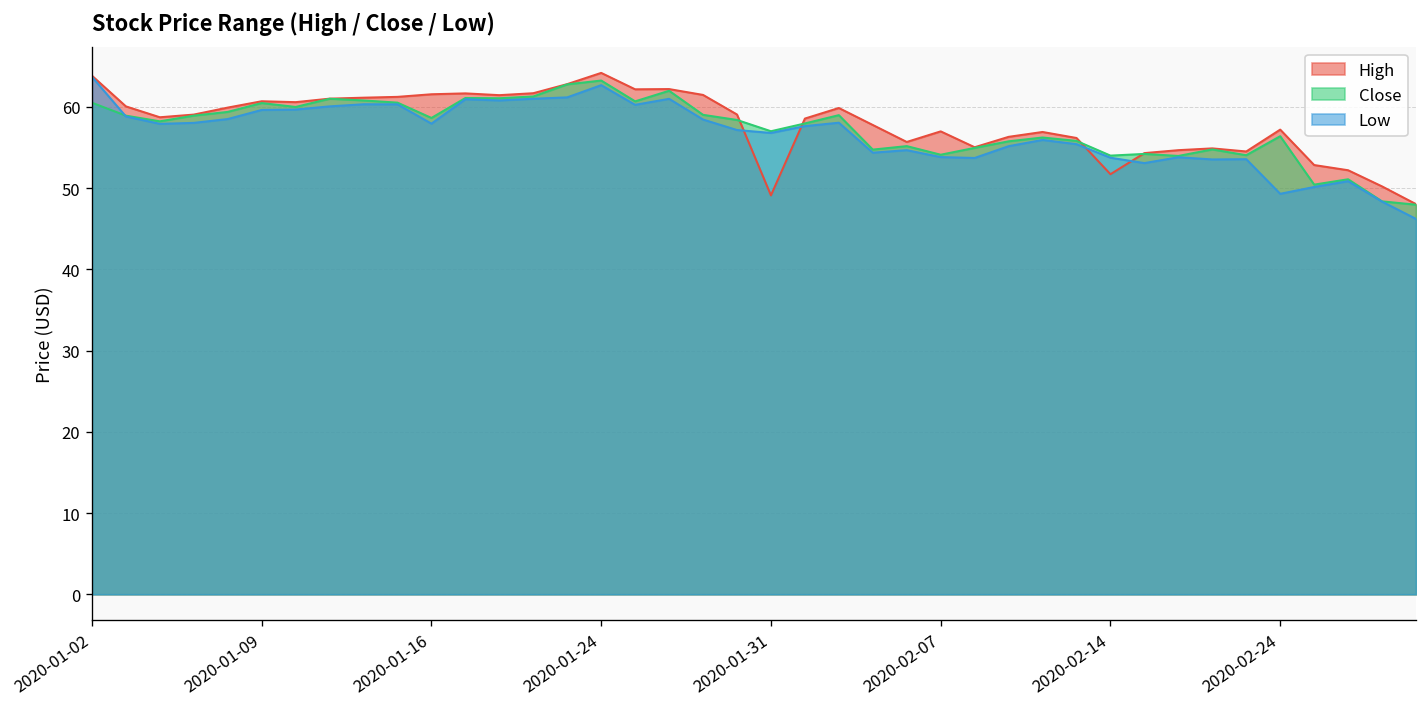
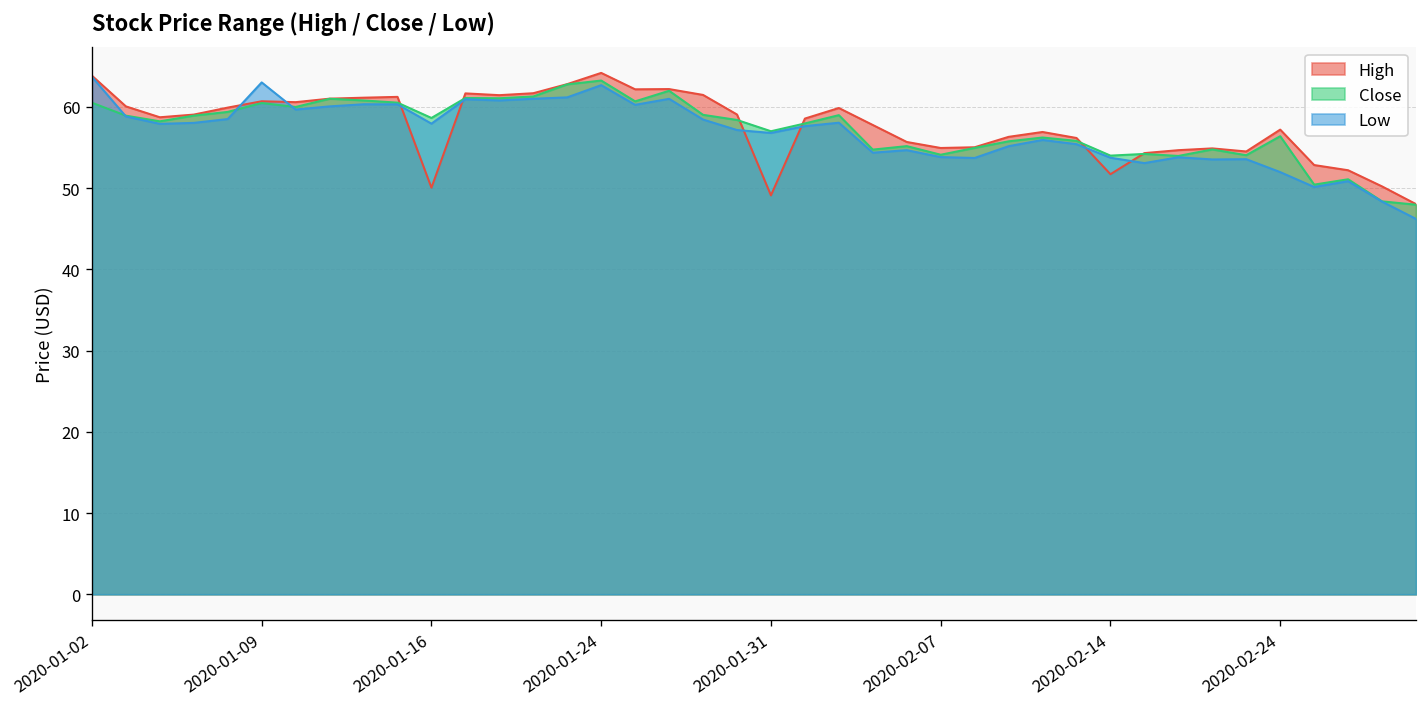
Low, 2020-01-09: 60 -> 63
High, 2020-01-16: 62 -> 50
High, 2020-02-07: 57 -> 55
Low, 2020-02-24: 49 -> 52
